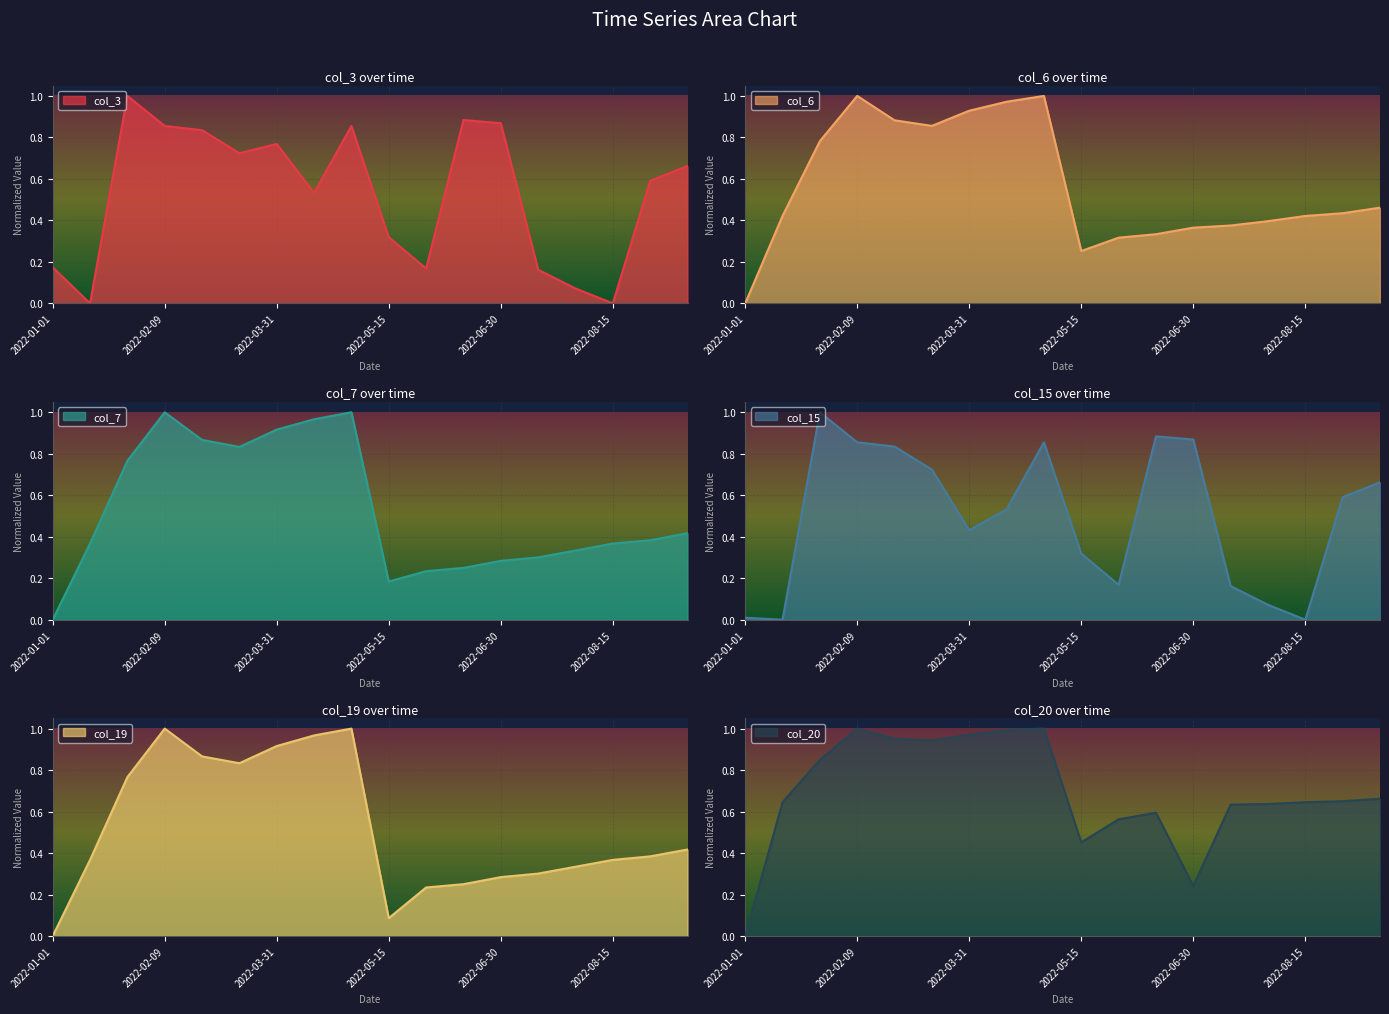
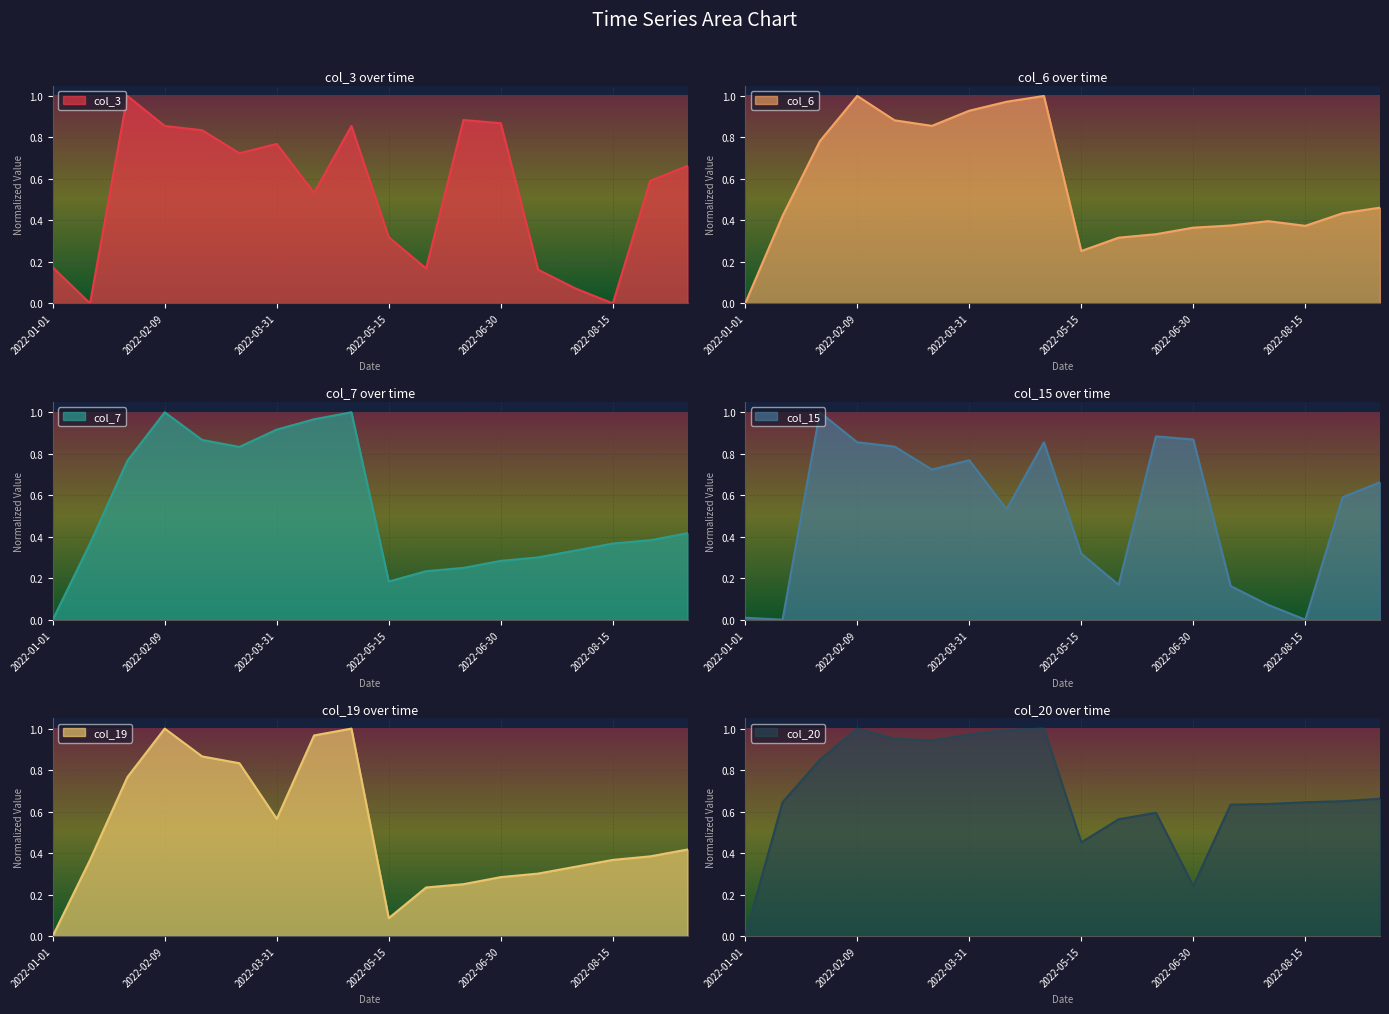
col_6 over time, 2022-08-15: 0.42 -> 0.37
col_15 over time, 2022-03-31: 0.43 -> 0.77
col_19 over time, 2022-03-31: 0.92 -> 0.56
